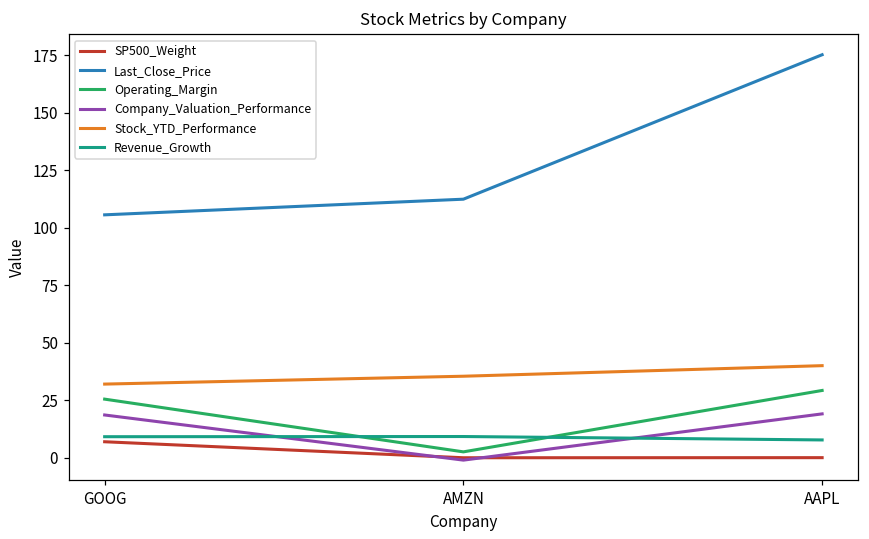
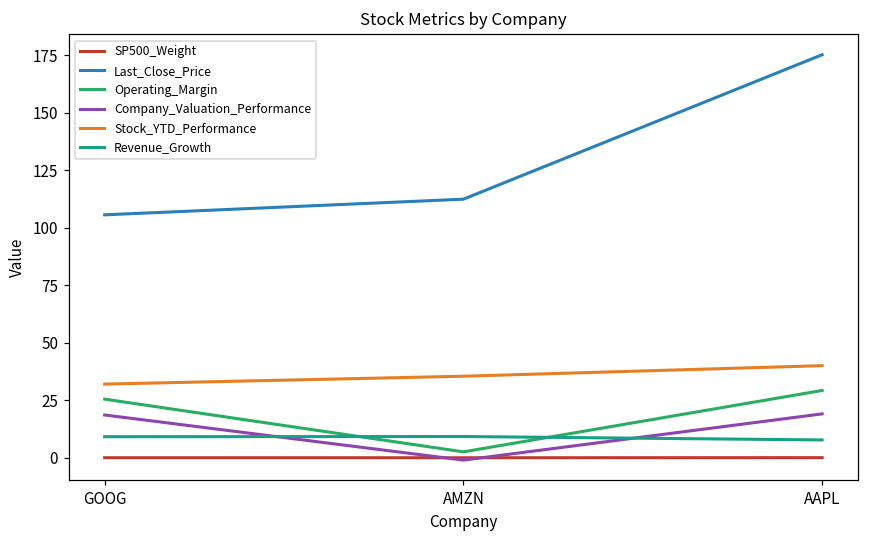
SP500_Weight, GOOG: 7 -> 0
